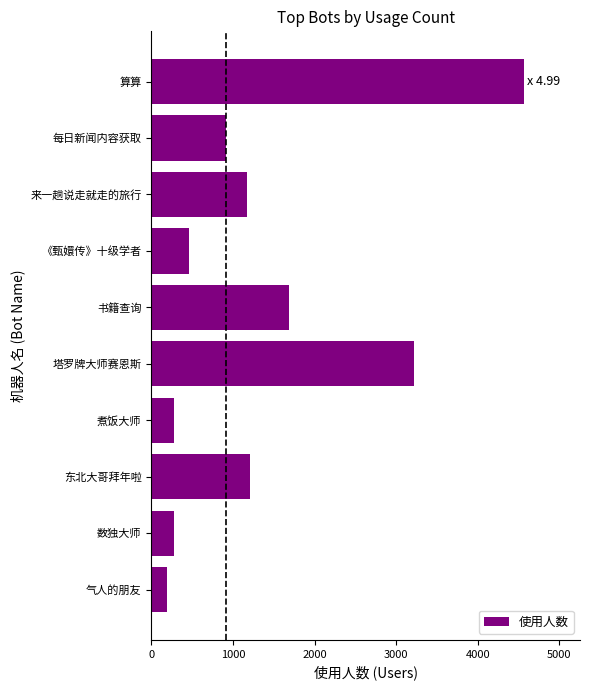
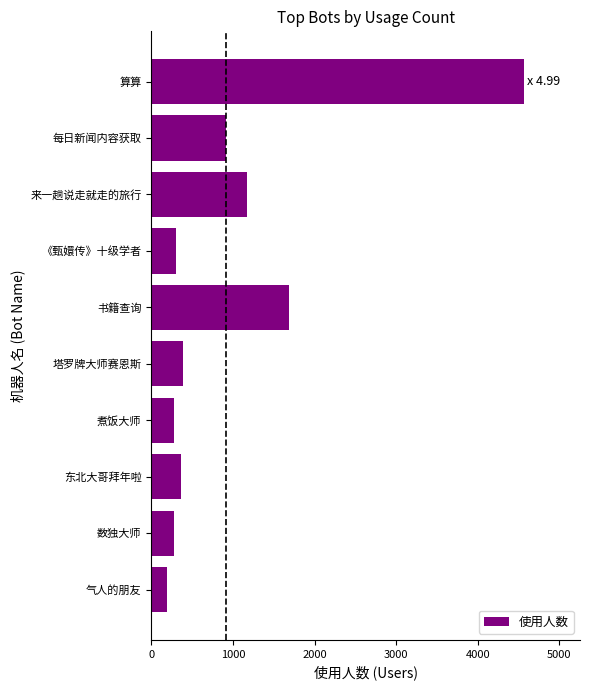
《甄嬛传》十级学者: 500 -> 300
塔罗牌大师赛恩斯: 3200 -> 400
东北大哥拜年啦: 1200 -> 400
